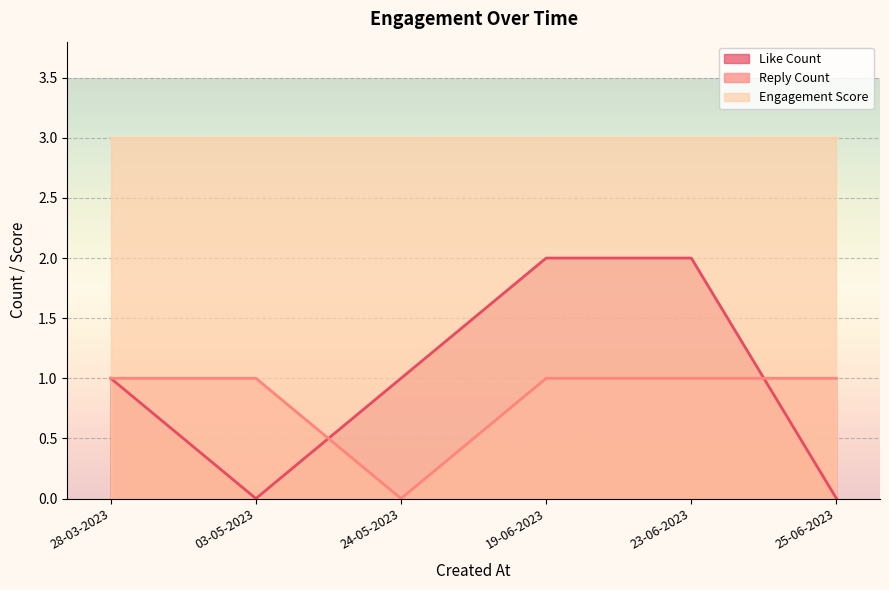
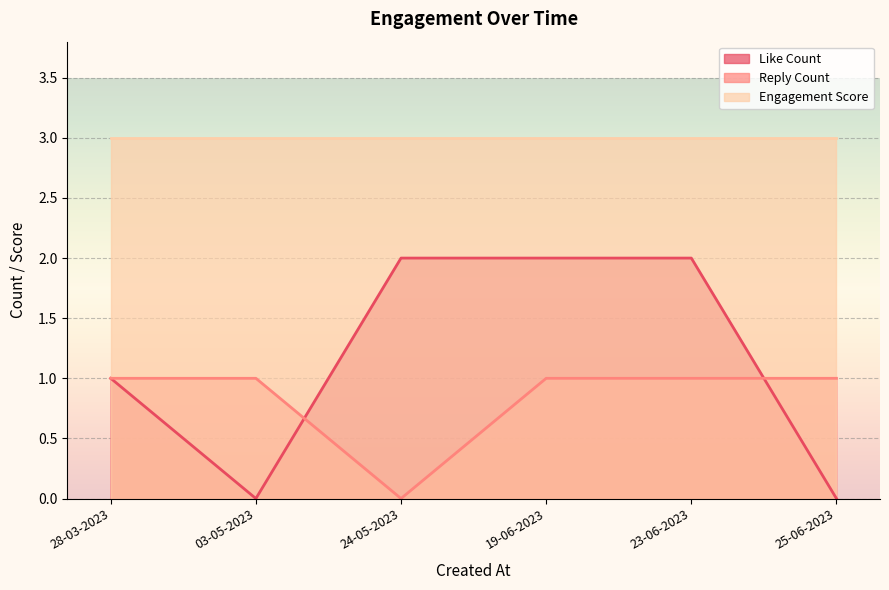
Like Count, 24-05-2023: 1 -> 2
